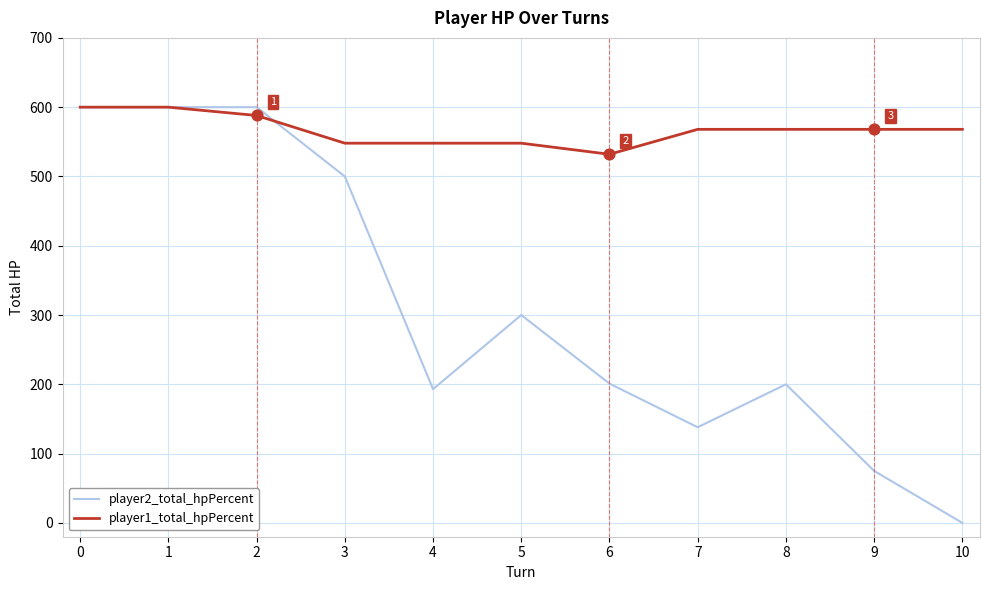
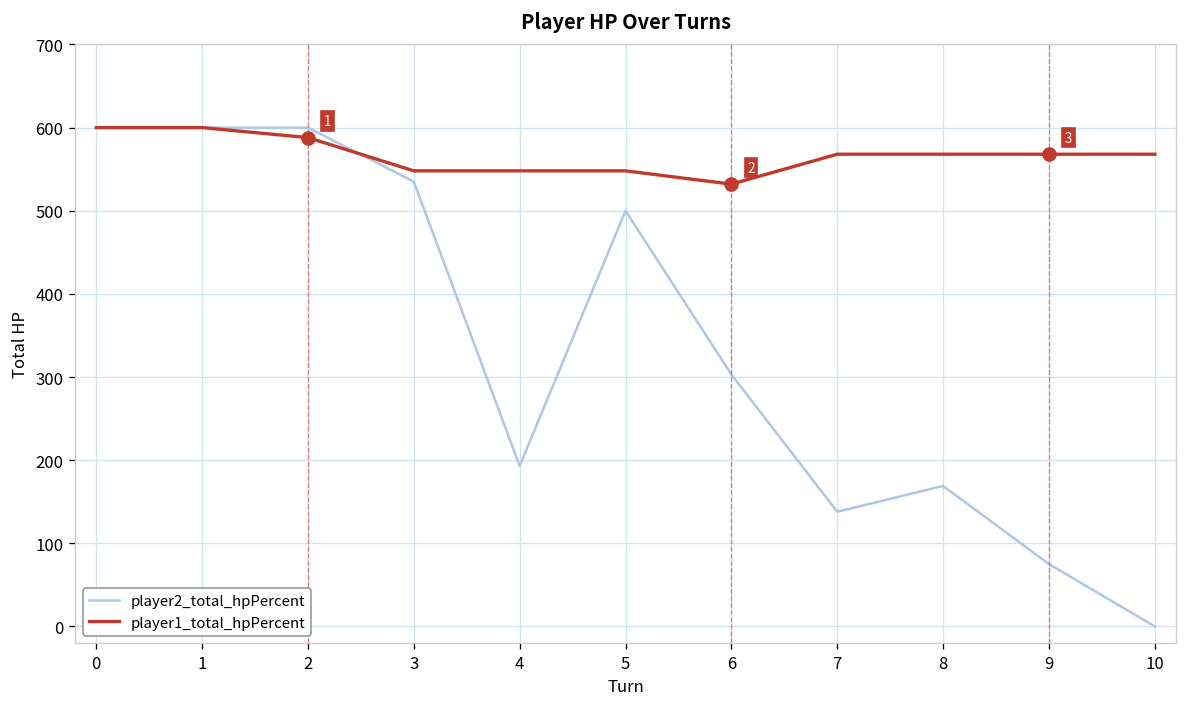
player2_total_hpPercent, 3: 500 -> 540
player2_total_hpPercent, 5: 300 -> 500
player2_total_hpPercent, 6: 200 -> 300
player2_total_hpPercent, 8: 200 -> 170
